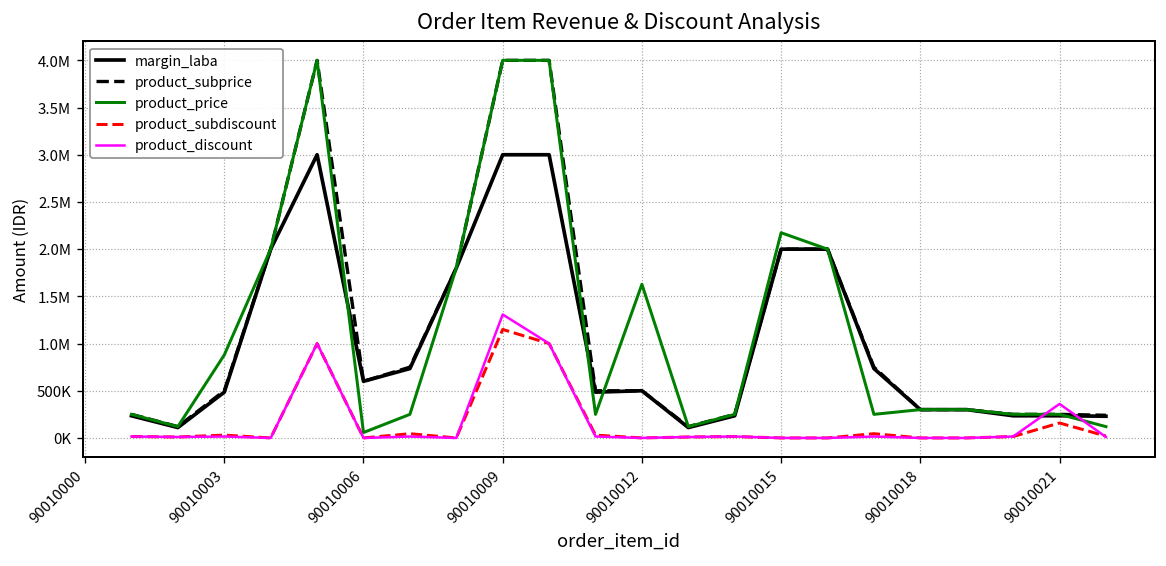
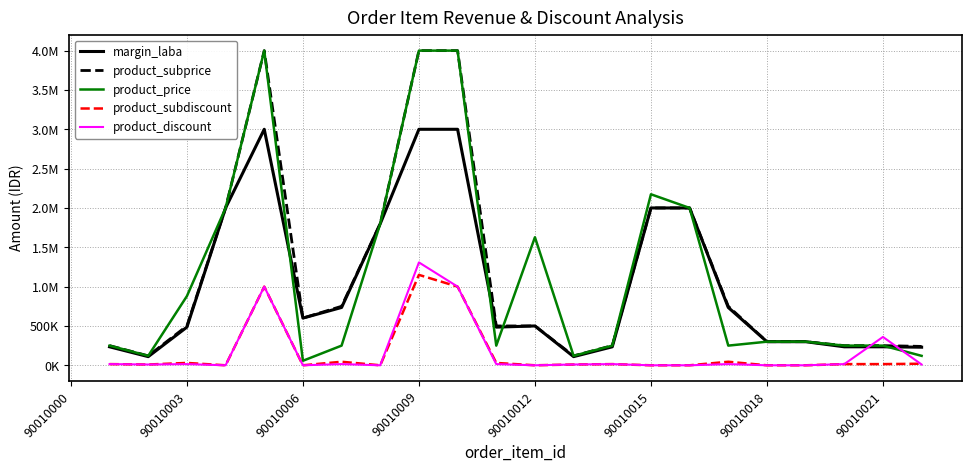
product_subdiscount, 90010021: 200000 -> 0
